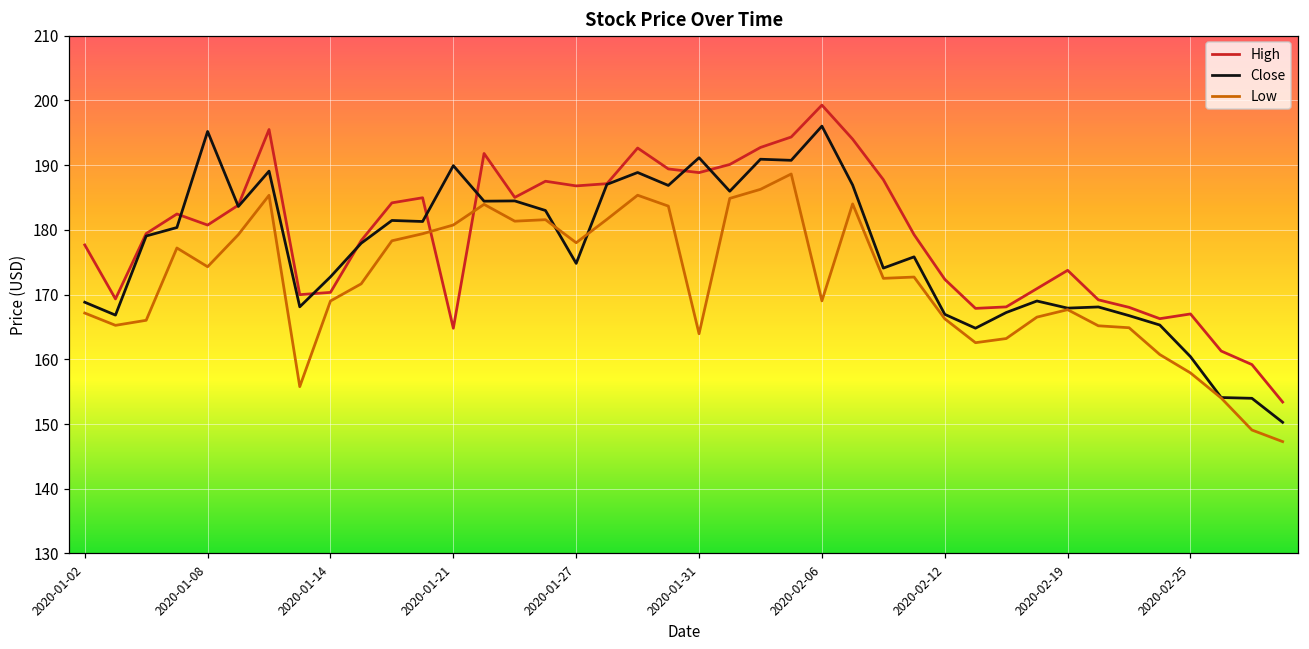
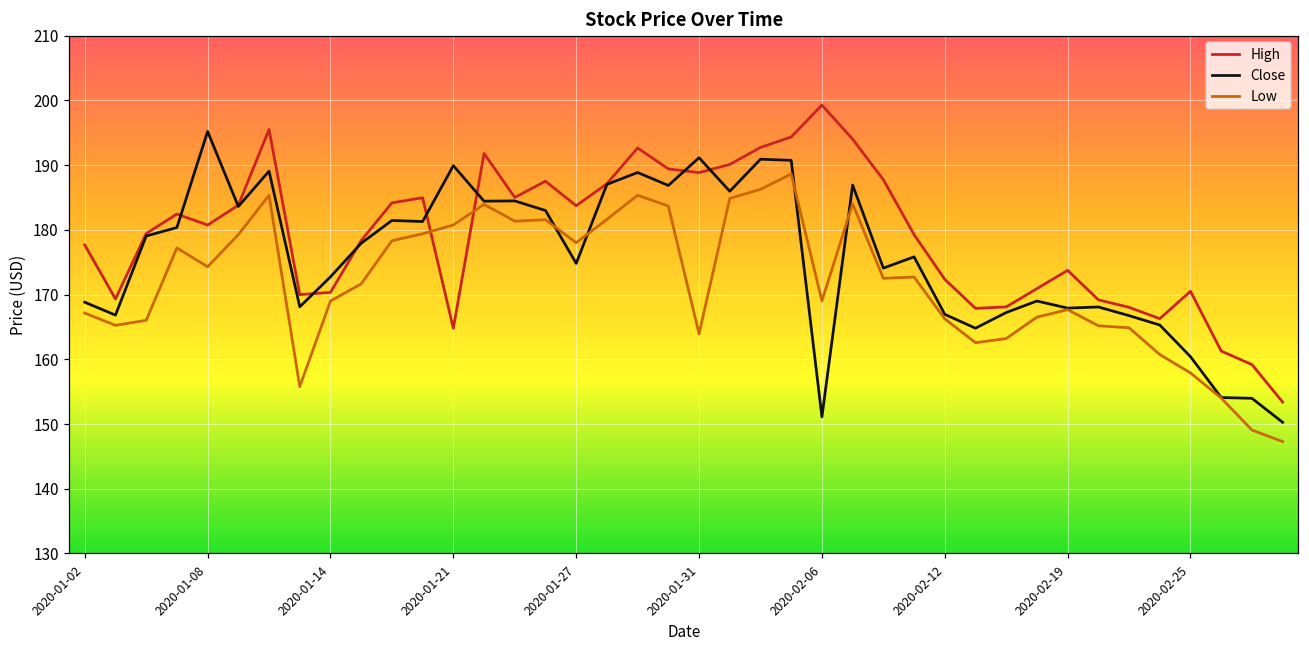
High, 2020-01-27: 187 -> 184
Close, 2020-02-06: 196 -> 151
High, 2020-02-25: 167 -> 171
